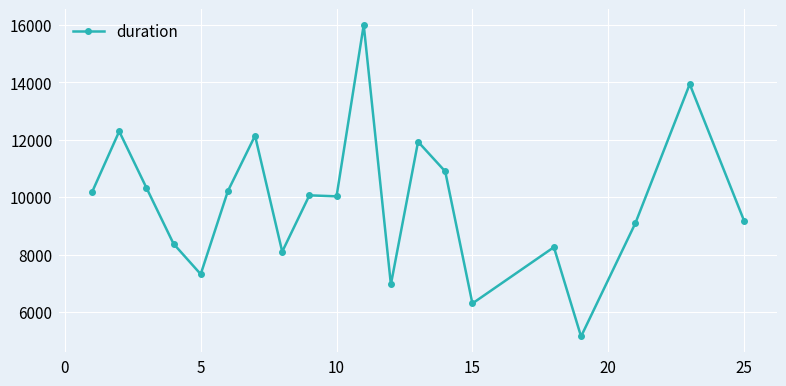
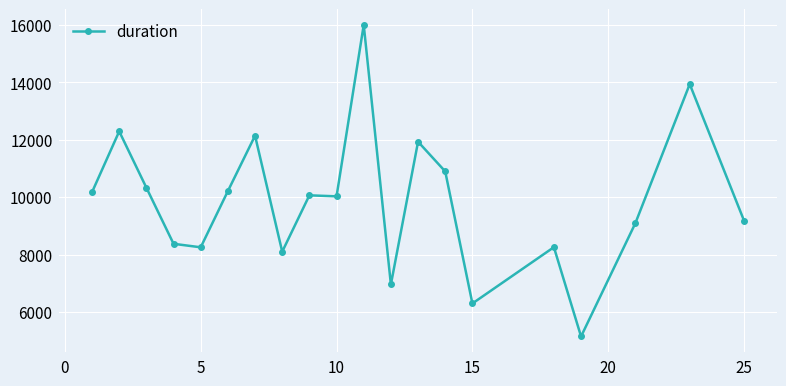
5: 7300 -> 8300
